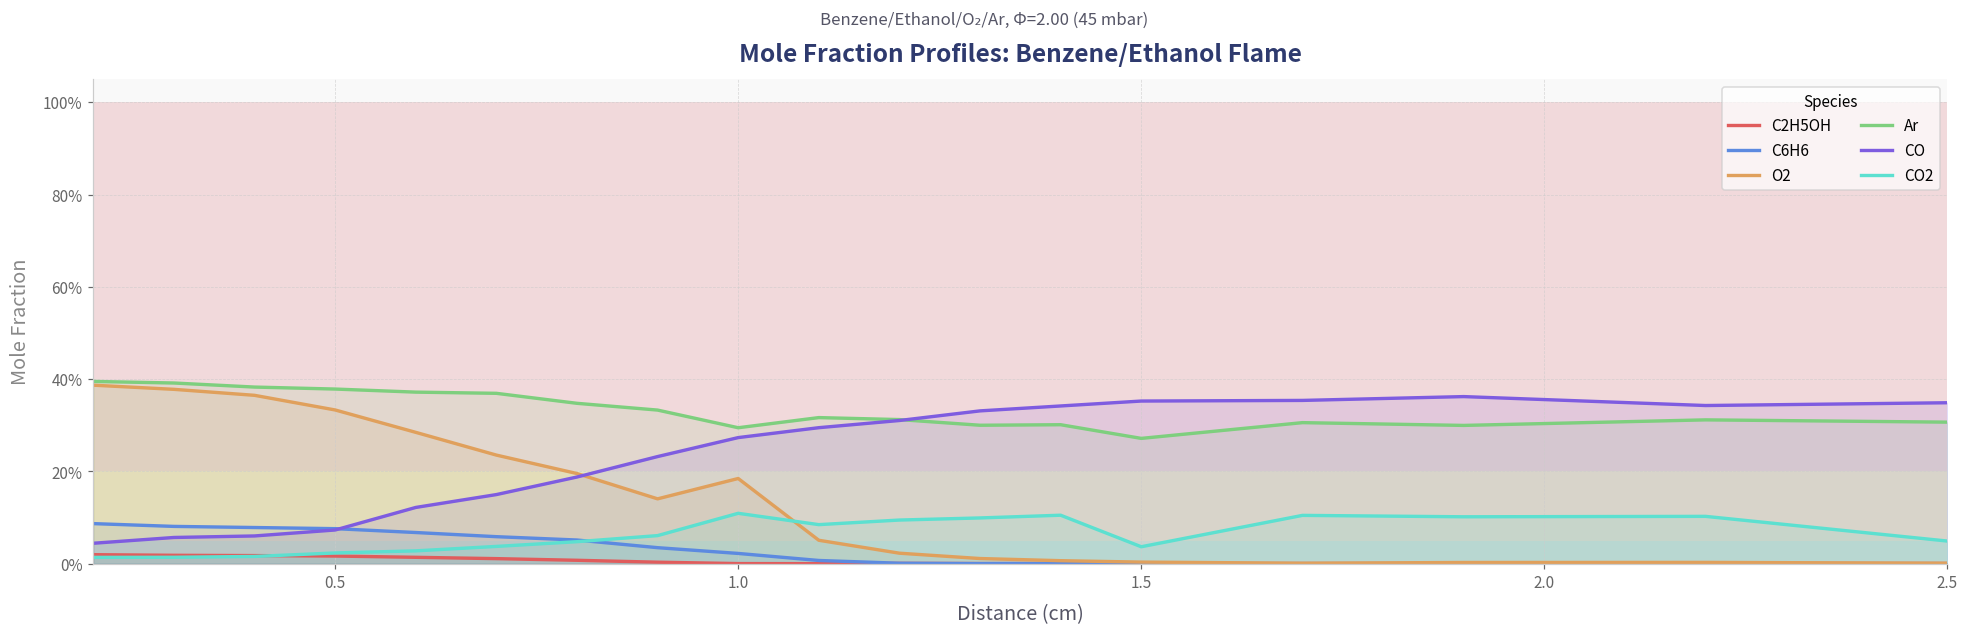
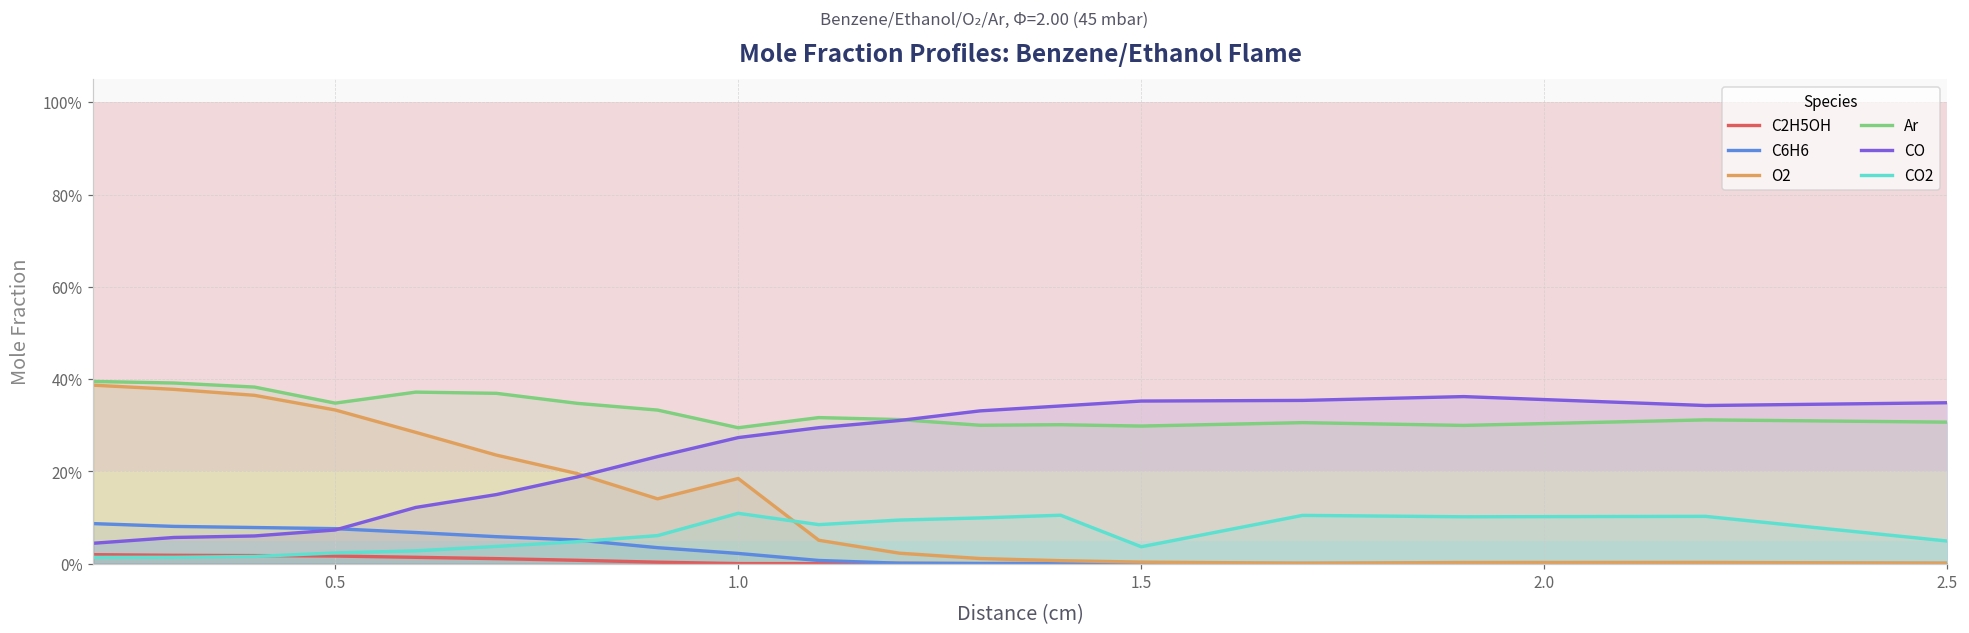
Ar, 0.5: 38% -> 35%
Ar, 1.5: 27% -> 30%
